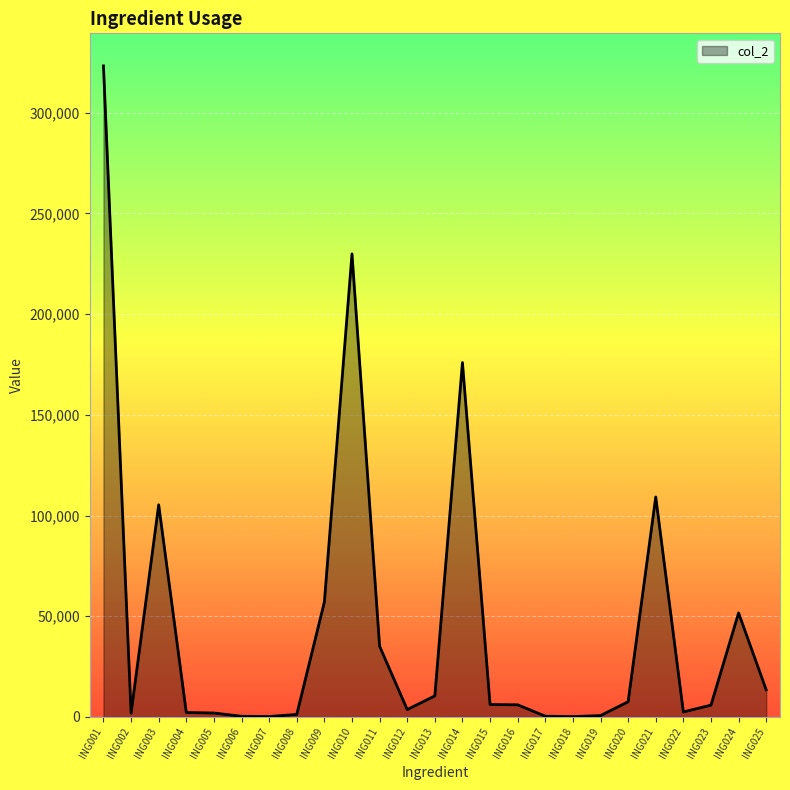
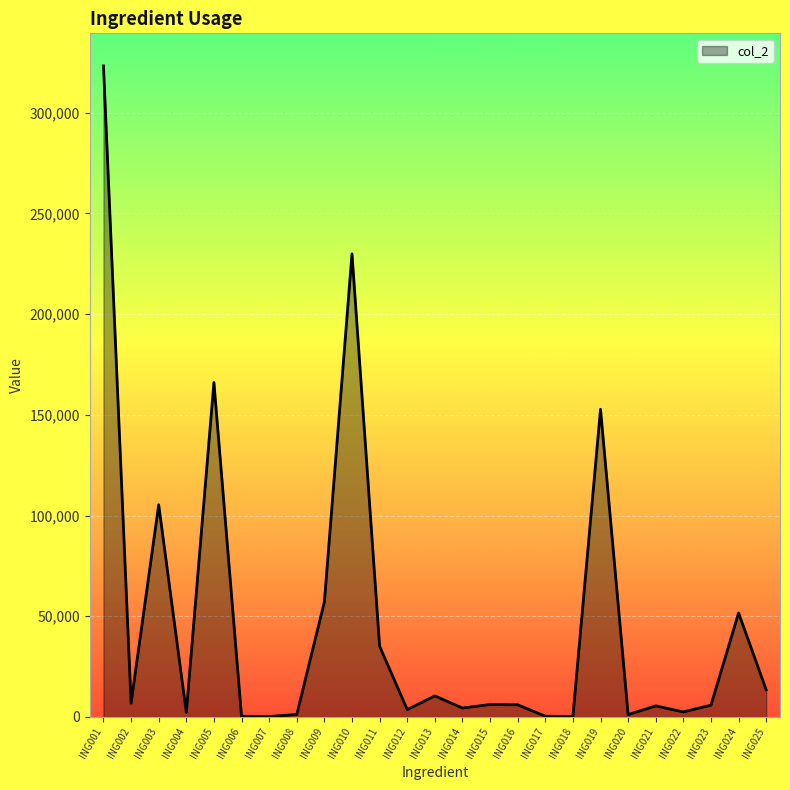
ING002: 2,000 -> 7,000
ING005: 2,000 -> 166,000
ING014: 176,000 -> 4,000
ING019: 1,000 -> 153,000
ING020: 8,000 -> 1,000
ING021: 109,000 -> 5,000
